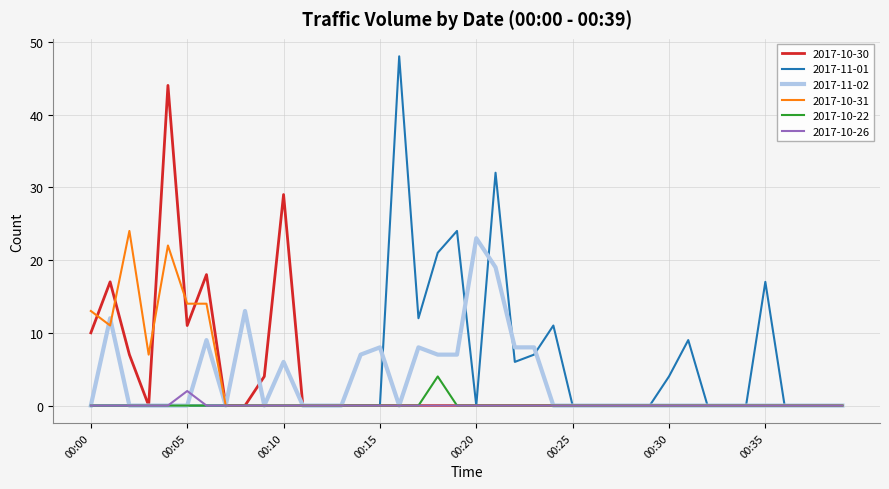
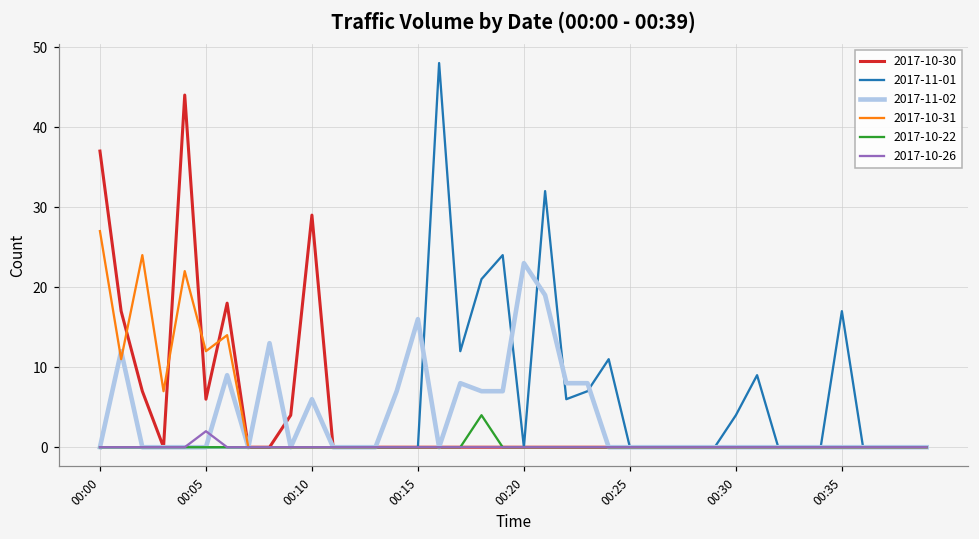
2017-10-30, 00:00: 10 -> 37
2017-10-31, 00:00: 13 -> 27
2017-10-30, 00:05: 11 -> 6
2017-10-31, 00:05: 14 -> 12
2017-11-02, 00:15: 8 -> 16
